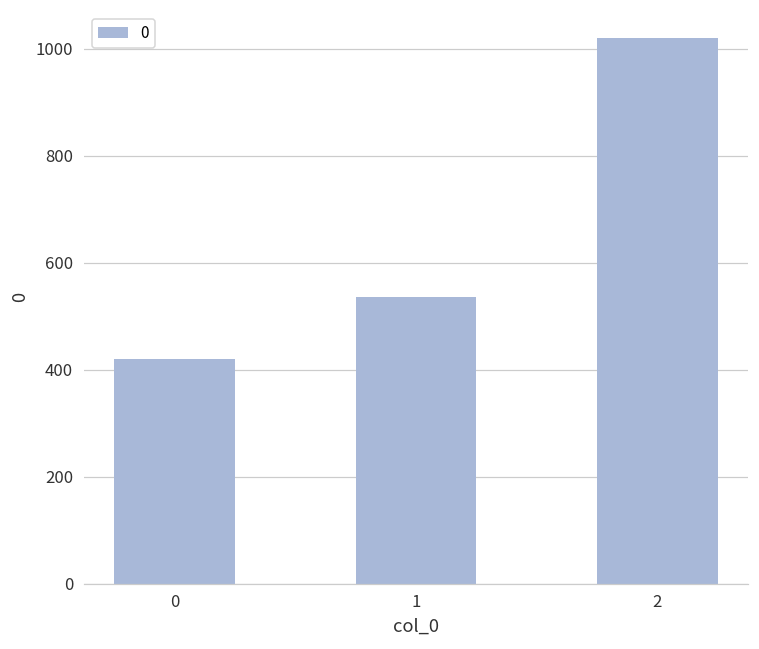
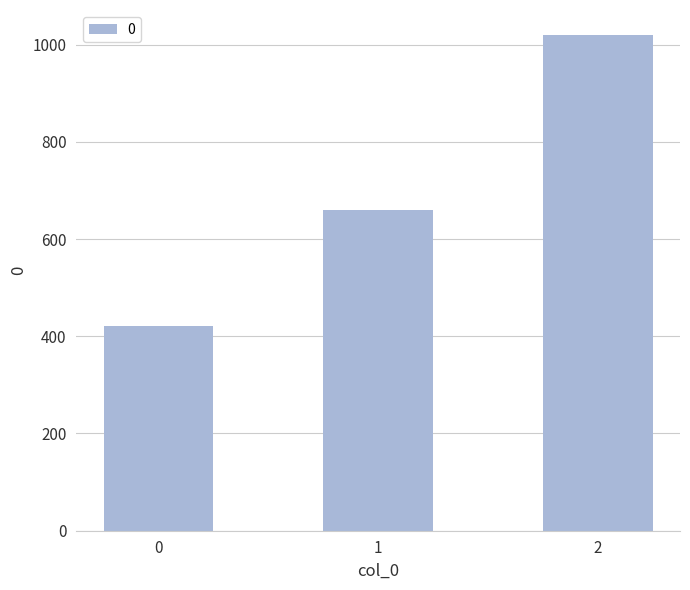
1: 540 -> 660
